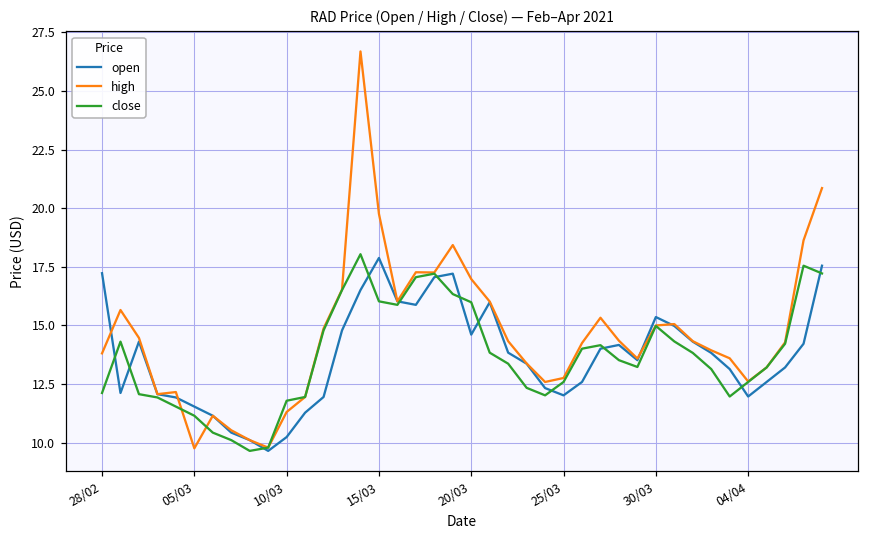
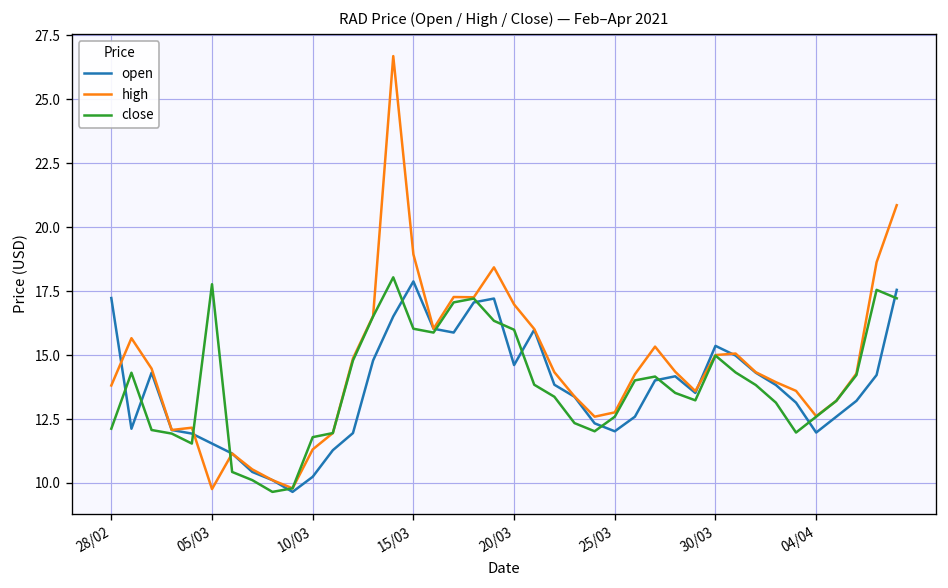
close, 05/03: 11.2 -> 17.8
high, 15/03: 19.8 -> 18.9
